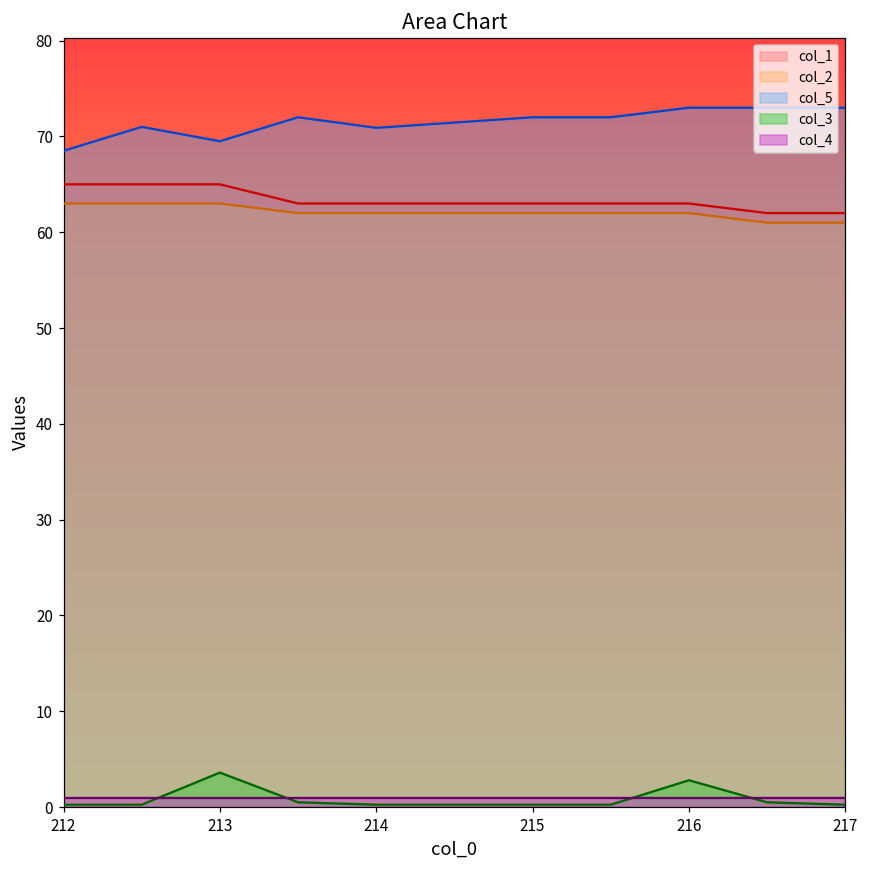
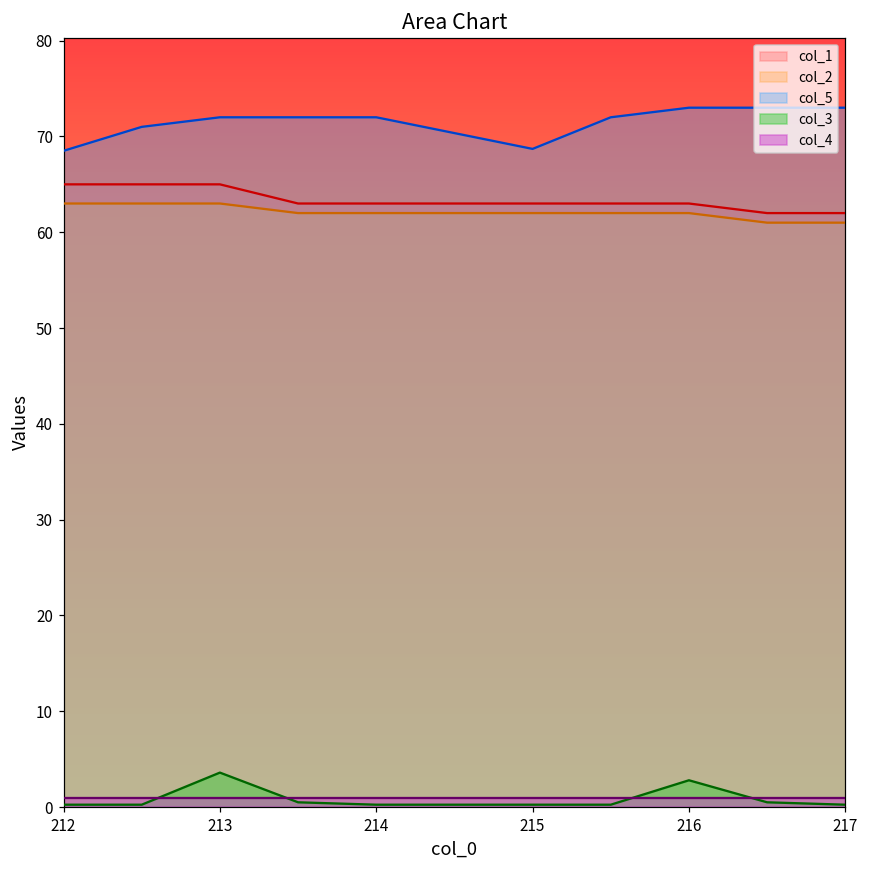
col_5, 213: 70 -> 72
col_5, 214: 71 -> 72
col_5, 215: 72 -> 69
